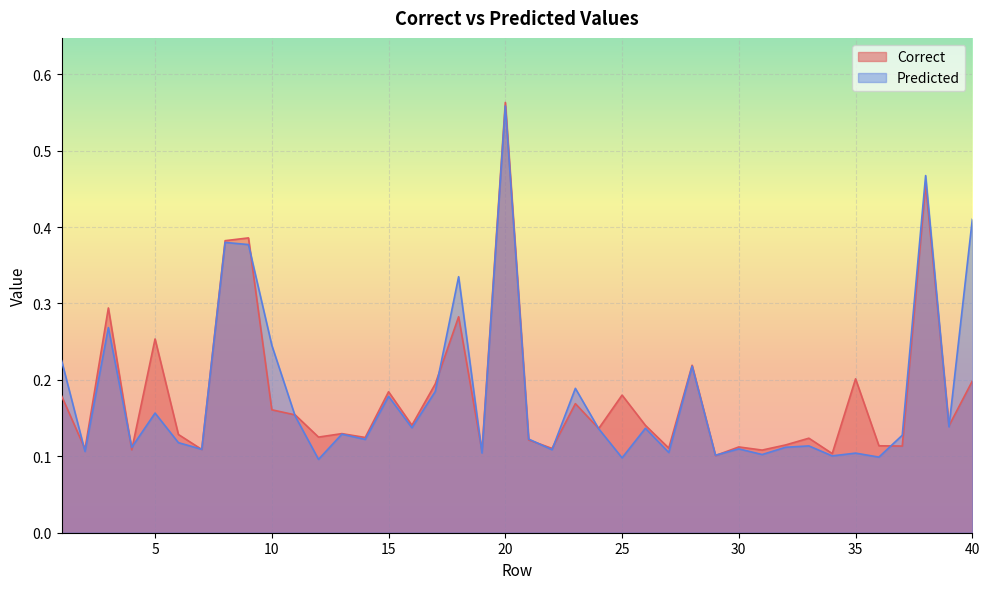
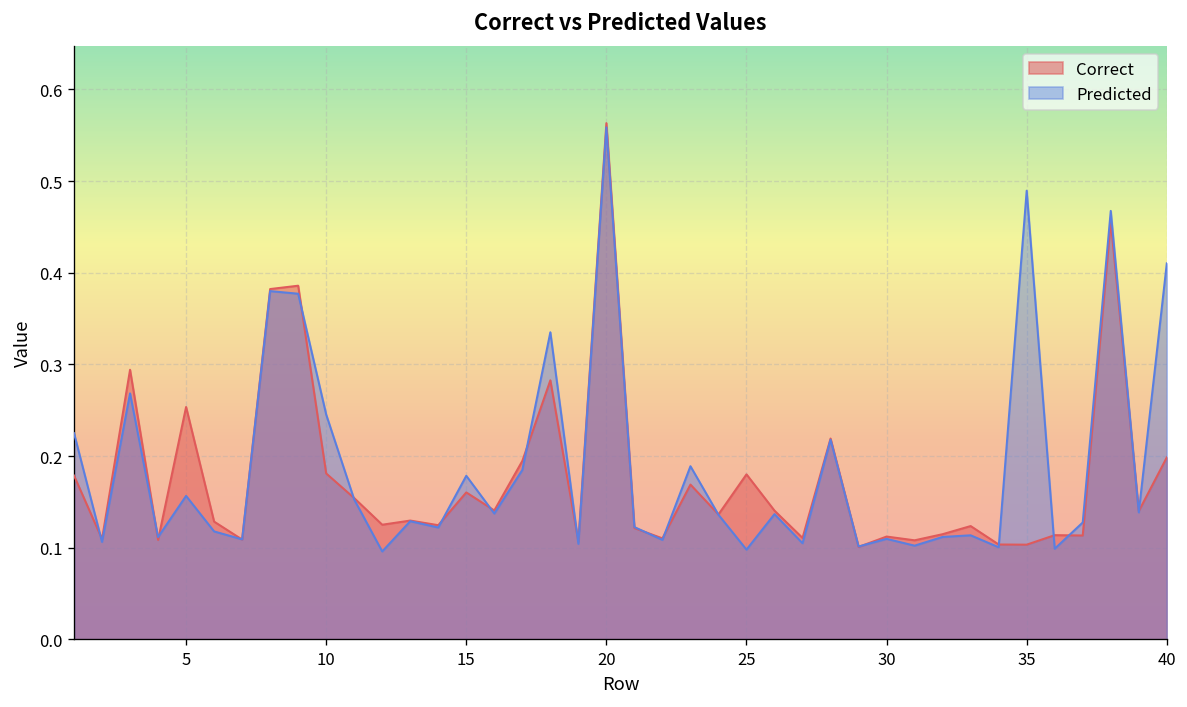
Correct, 10: 0.16 -> 0.18
Correct, 15: 0.18 -> 0.16
Correct, 35: 0.20 -> 0.10
Predicted, 35: 0.10 -> 0.49
